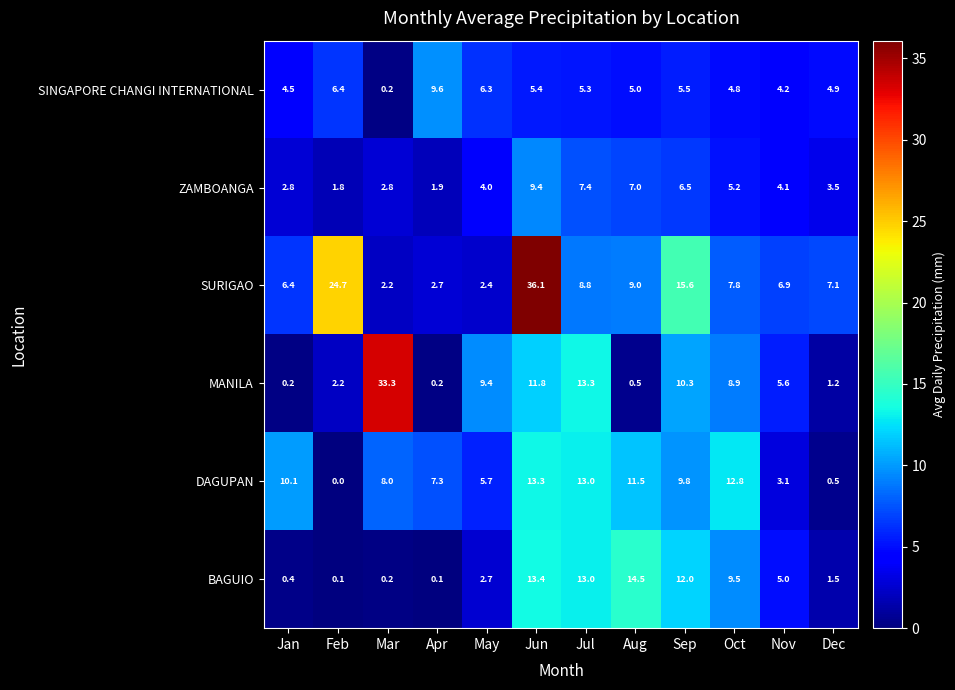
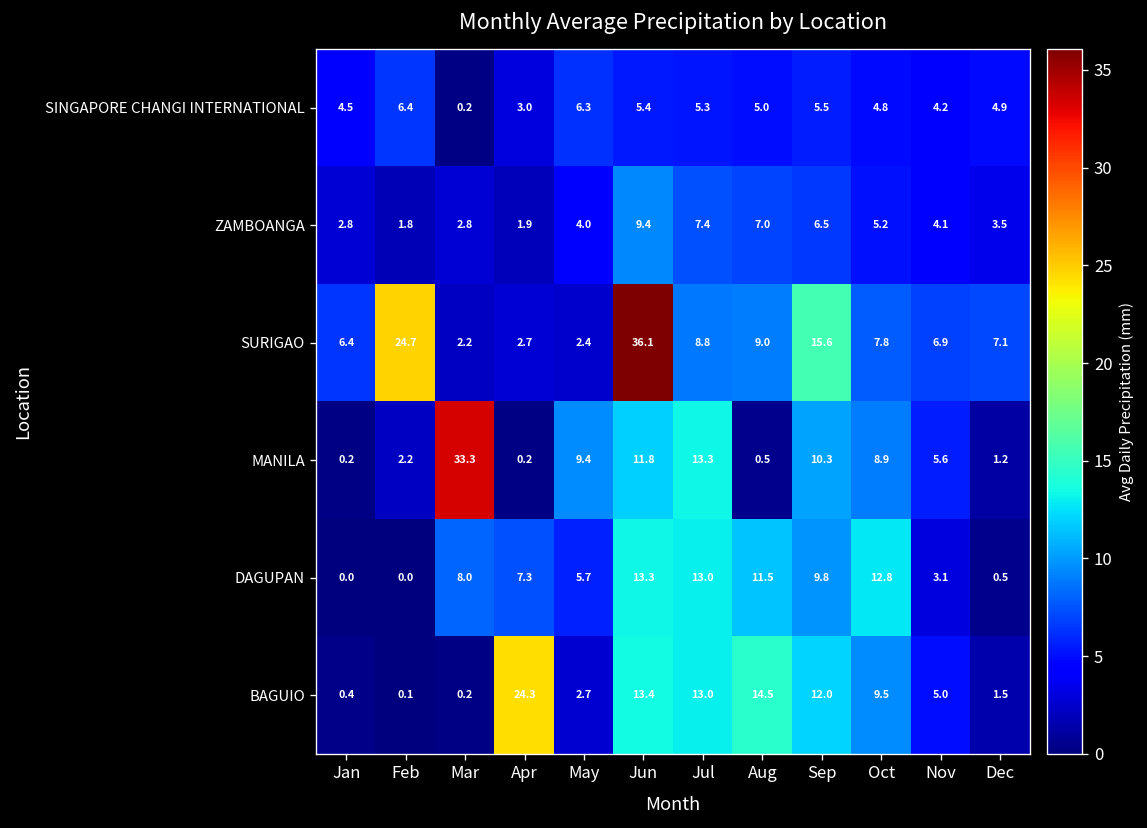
SINGAPORE CHANGI INTERNATIONAL, Apr: 9.6 -> 3.0
DAGUPAN, Jan: 10.1 -> 0.0
BAGUIO, Apr: 0.1 -> 24.3
